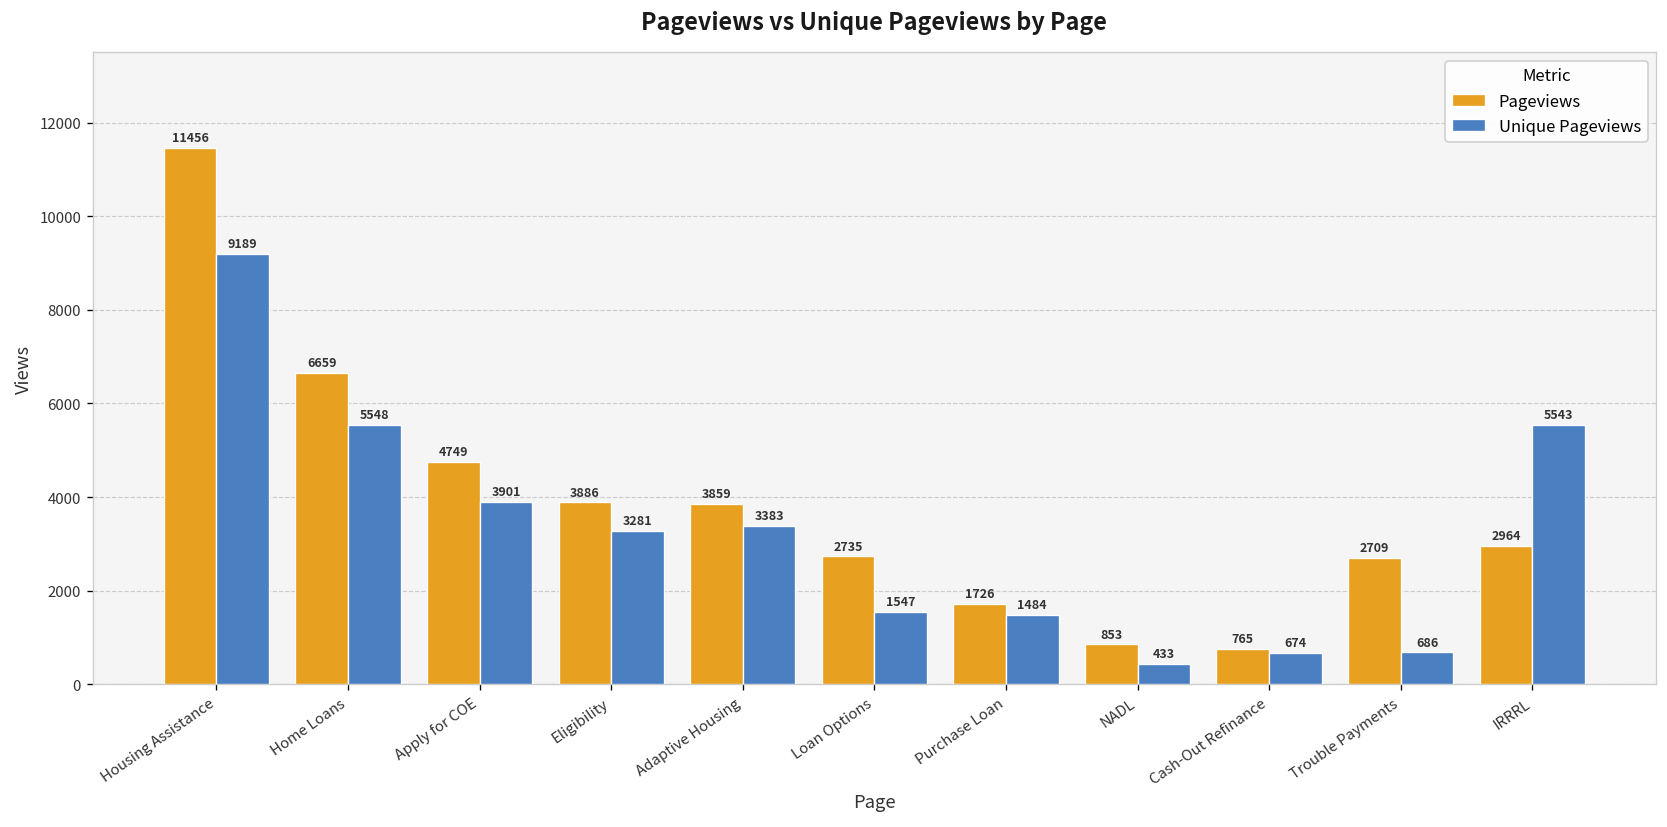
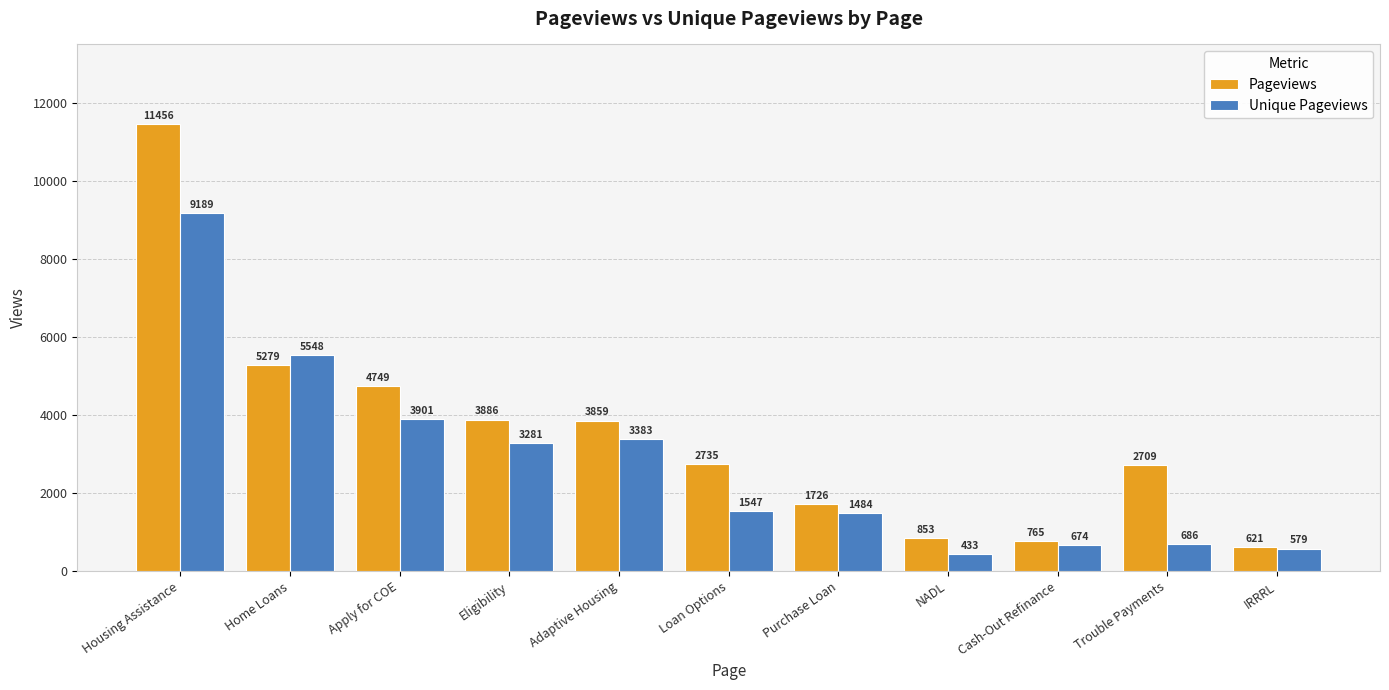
Pageviews, Home Loans: 6659 -> 5279
Pageviews, IRRRL: 2964 -> 621
Unique Pageviews, IRRRL: 5543 -> 579
